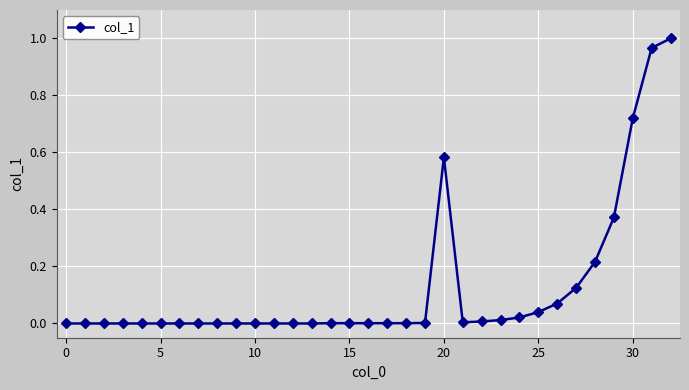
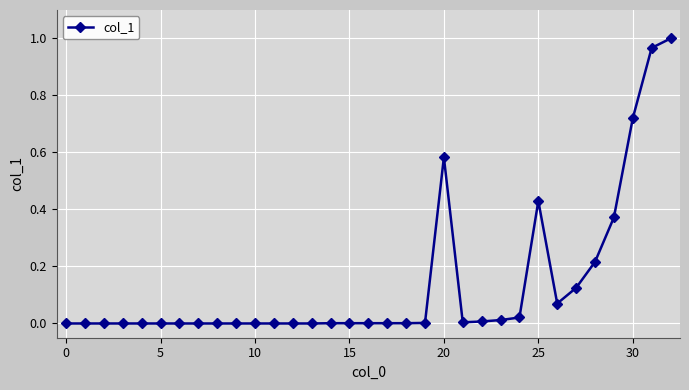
25: 0.04 -> 0.43
